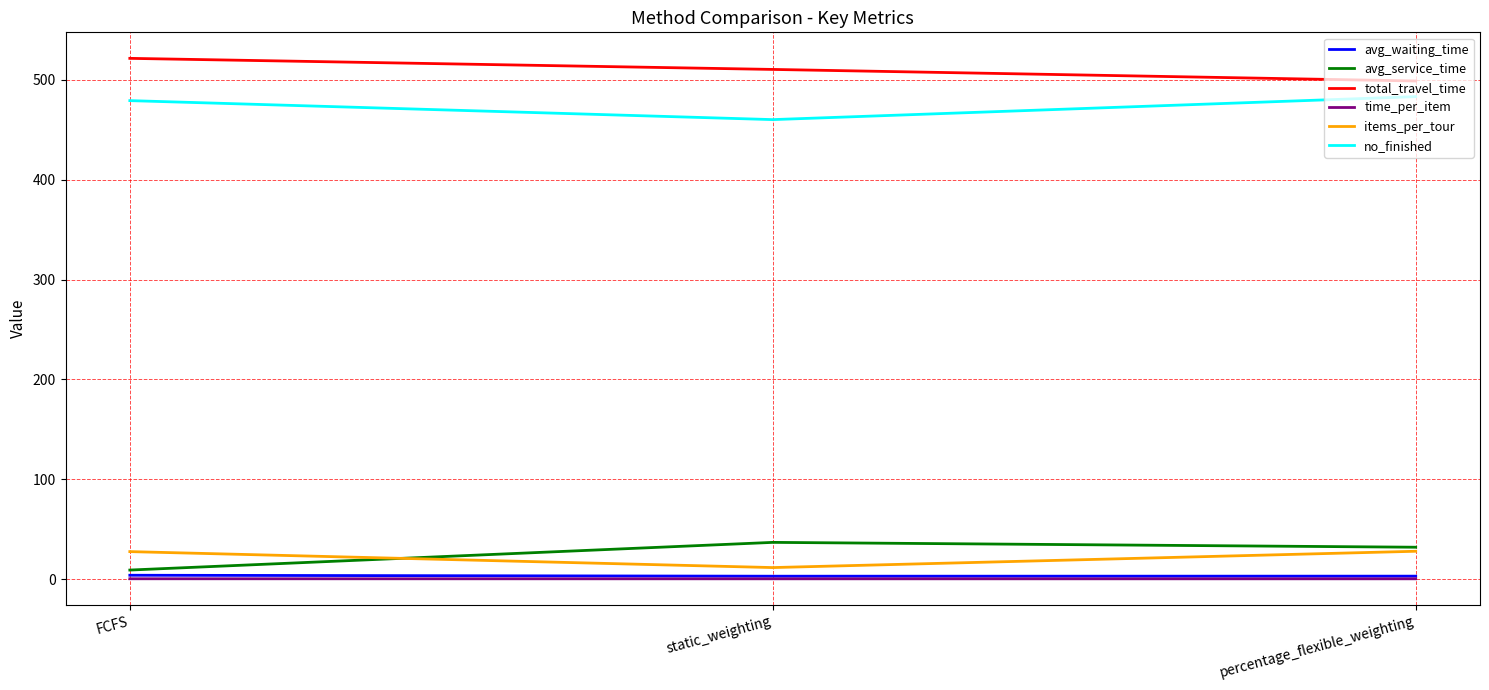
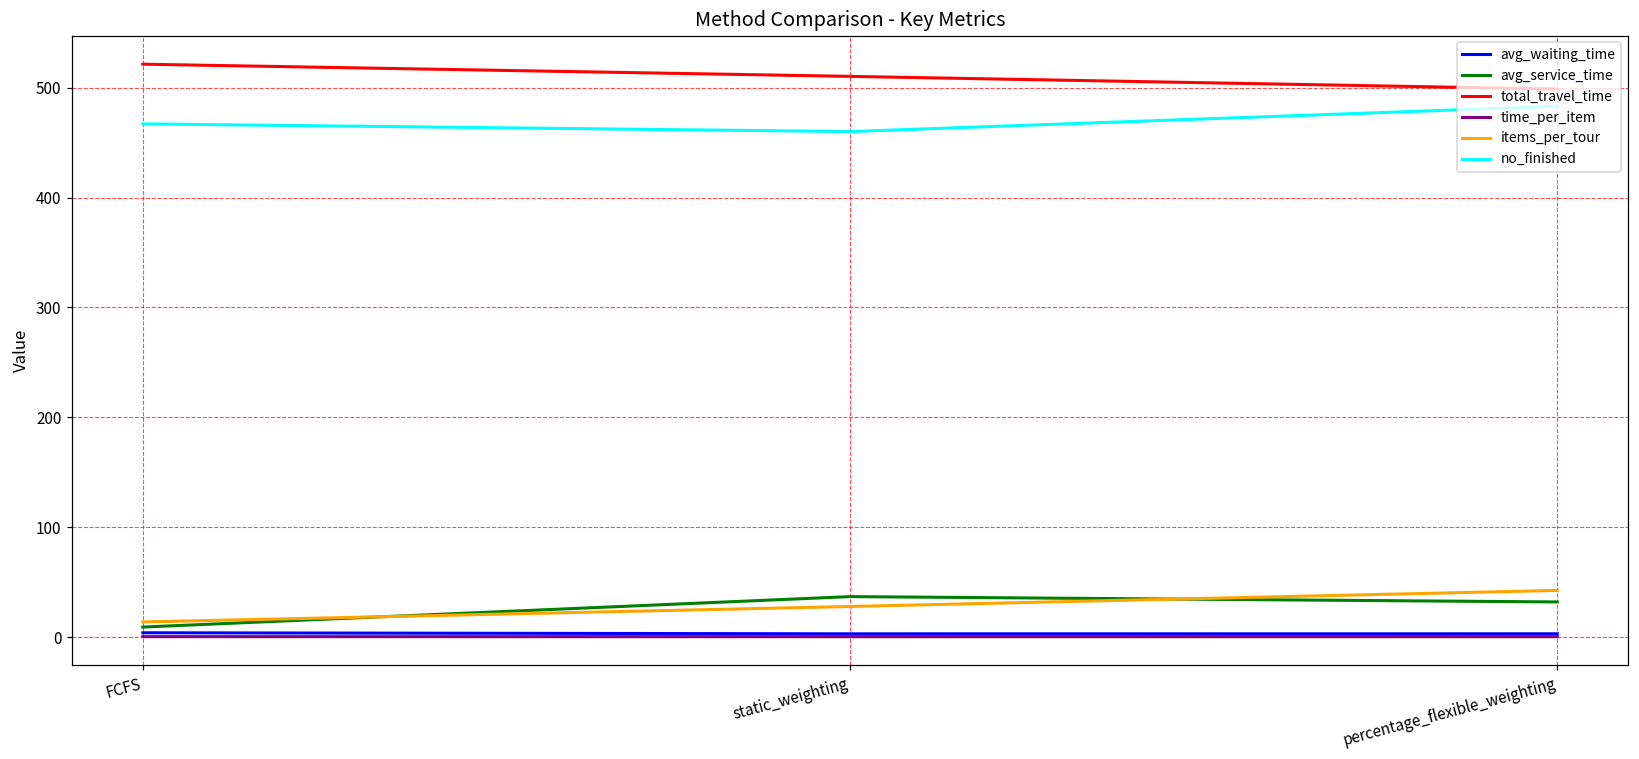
items_per_tour, FCFS: 30 -> 10
no_finished, FCFS: 480 -> 470
items_per_tour, static_weighting: 10 -> 30
items_per_tour, percentage_flexible_weighting: 30 -> 40
